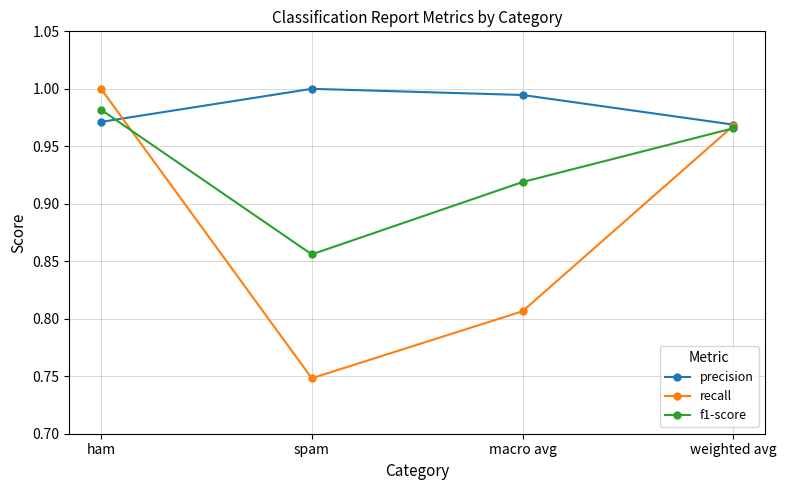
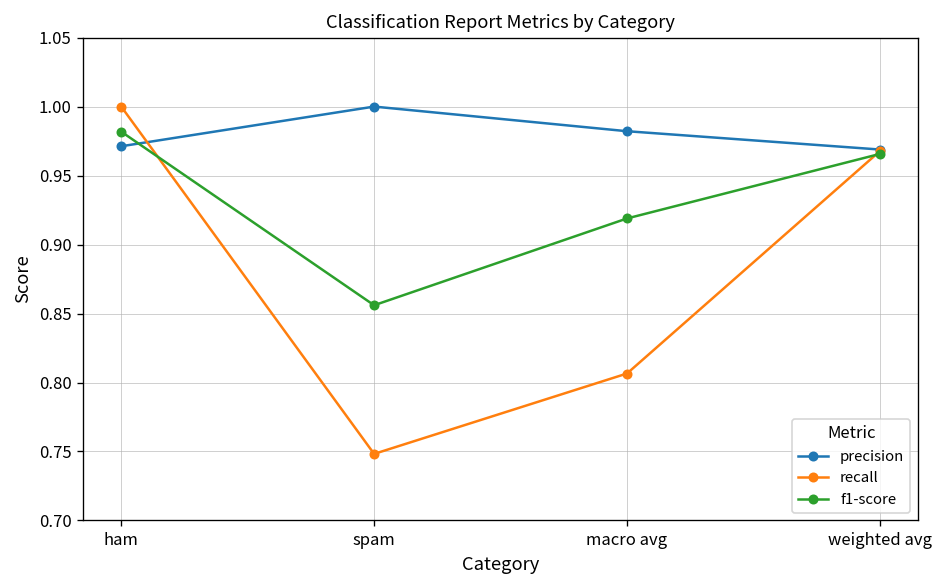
precision, macro avg: 0.995 -> 0.982
